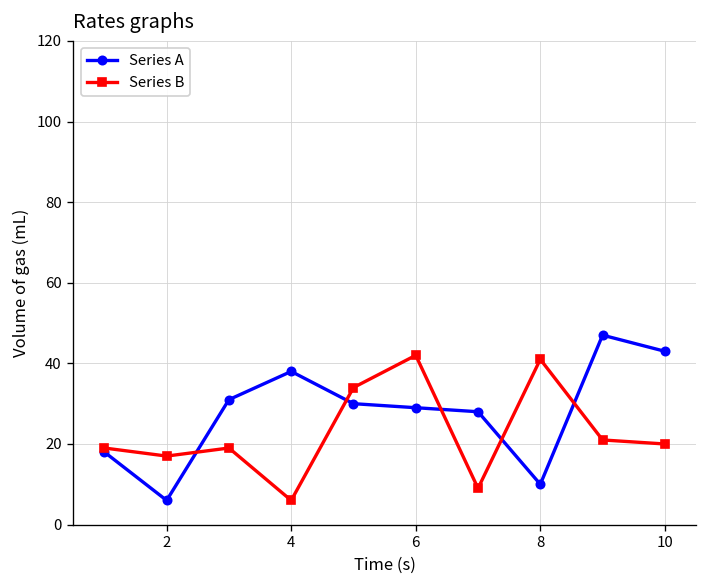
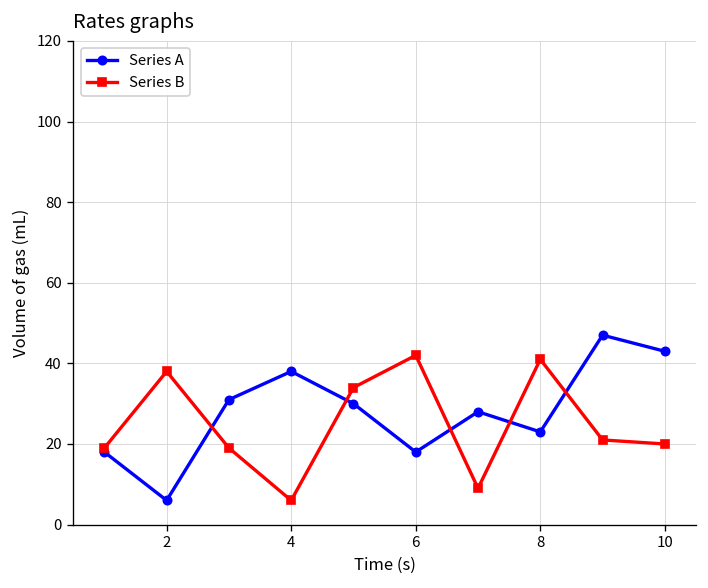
Series B, 2: 17 -> 38
Series A, 6: 29 -> 18
Series A, 8: 10 -> 23
